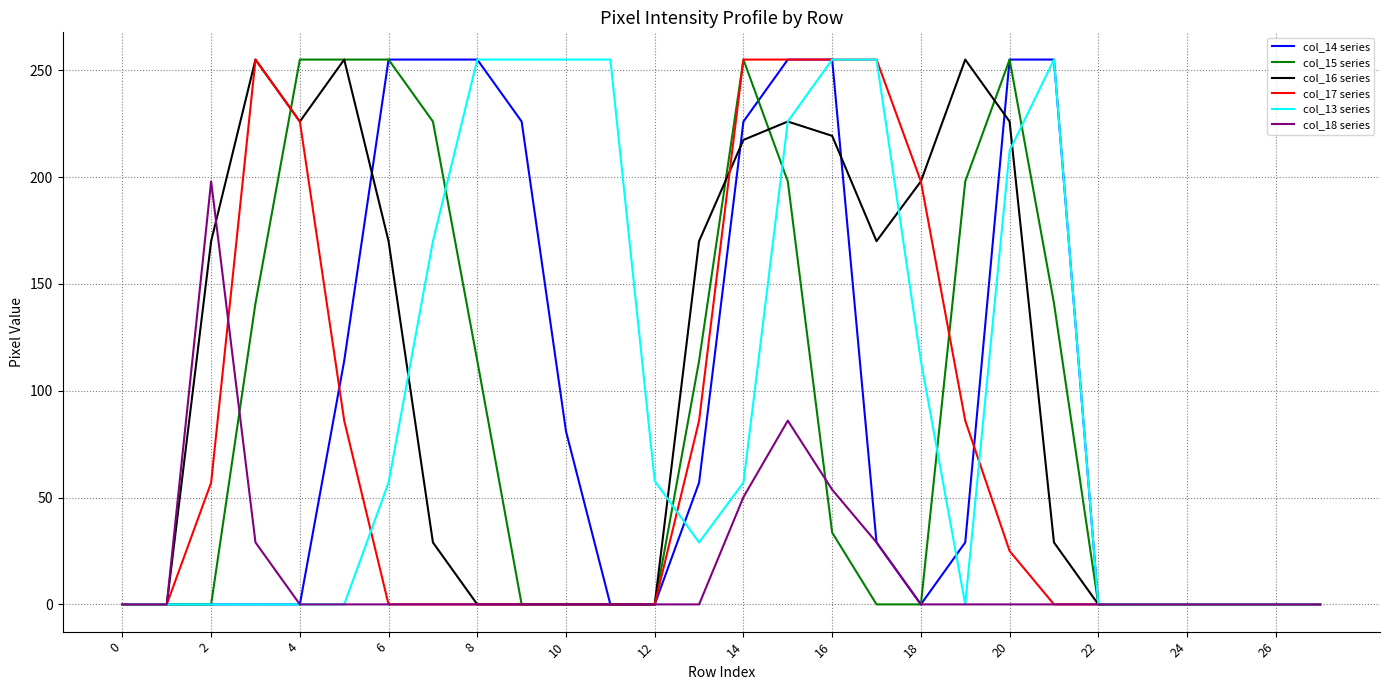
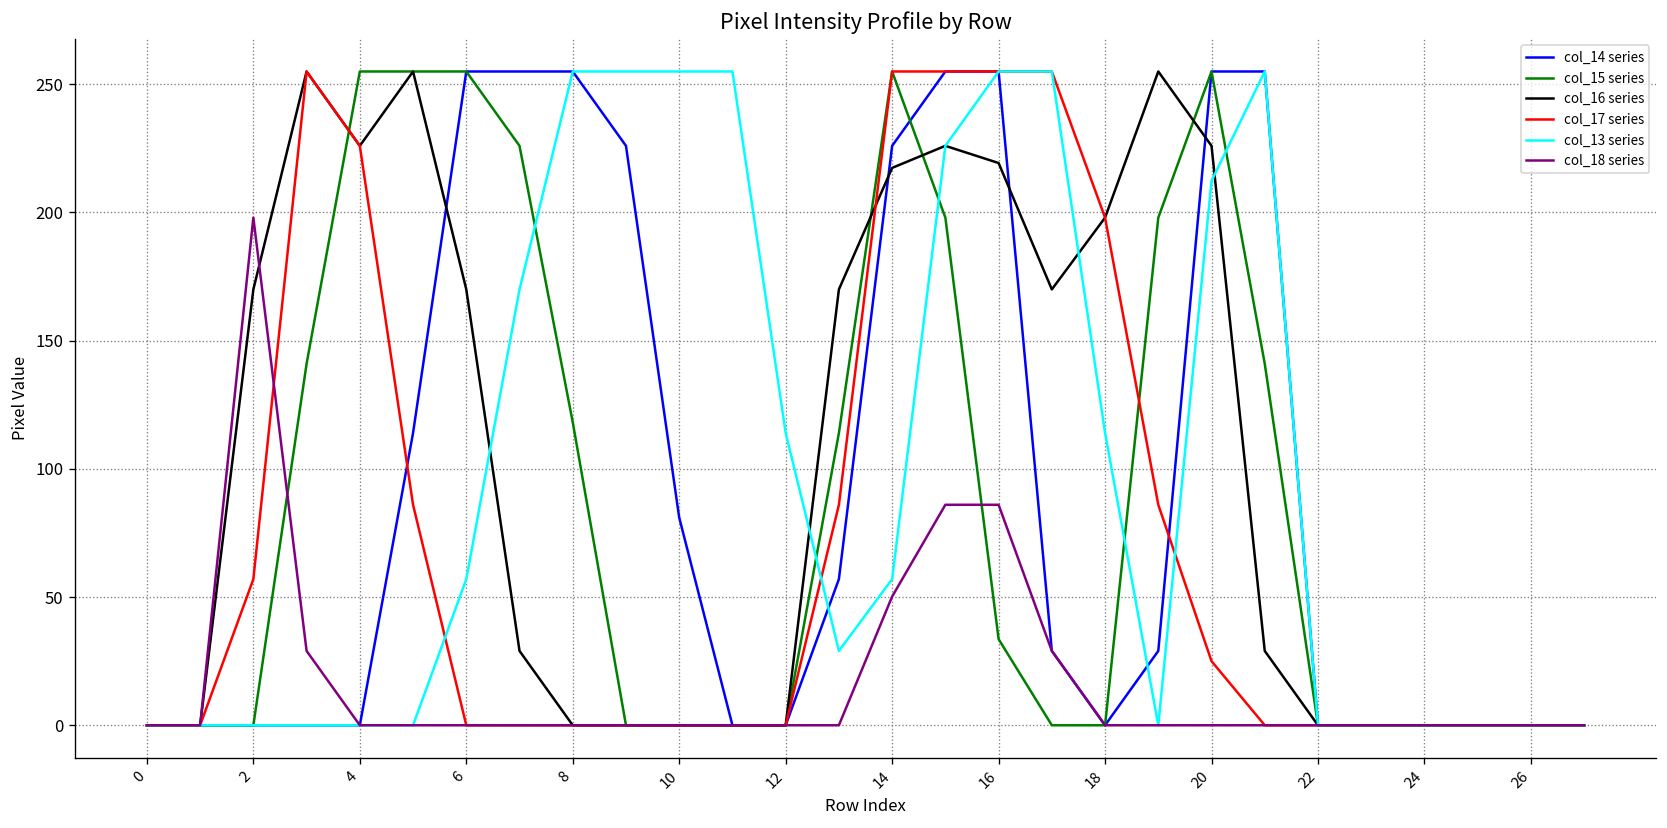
col_15 series, 8: 114 -> 118
col_13 series, 12: 58 -> 114
col_18 series, 16: 54 -> 86
